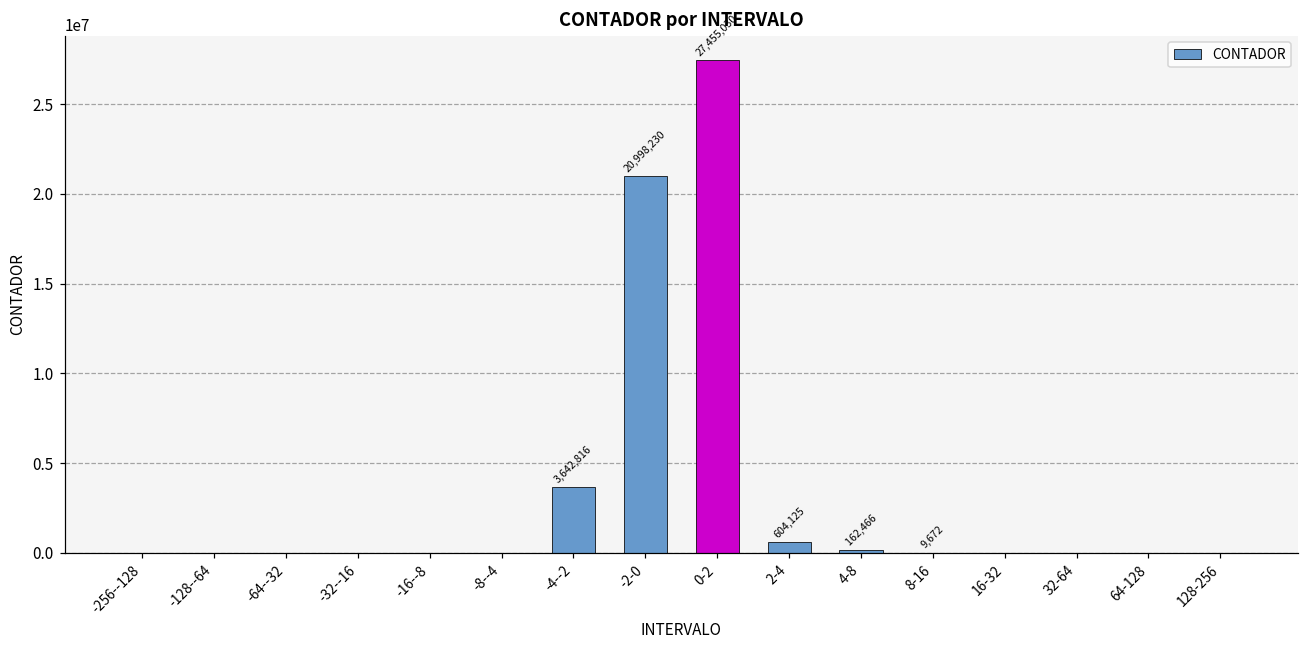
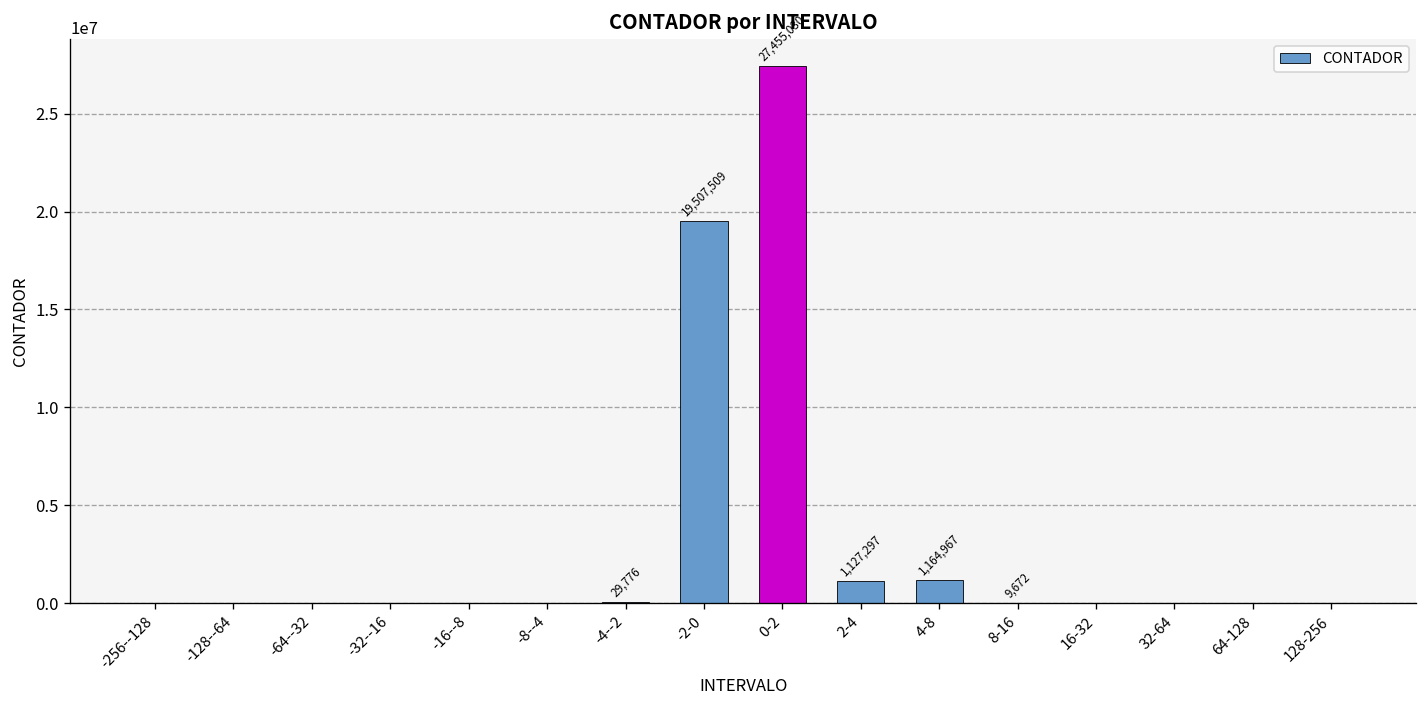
-4--2: 3,642,816 -> 29,776
-2-0: 20,998,230 -> 19,507,509
2-4: 604,125 -> 1,127,297
4-8: 162,466 -> 1,164,967
